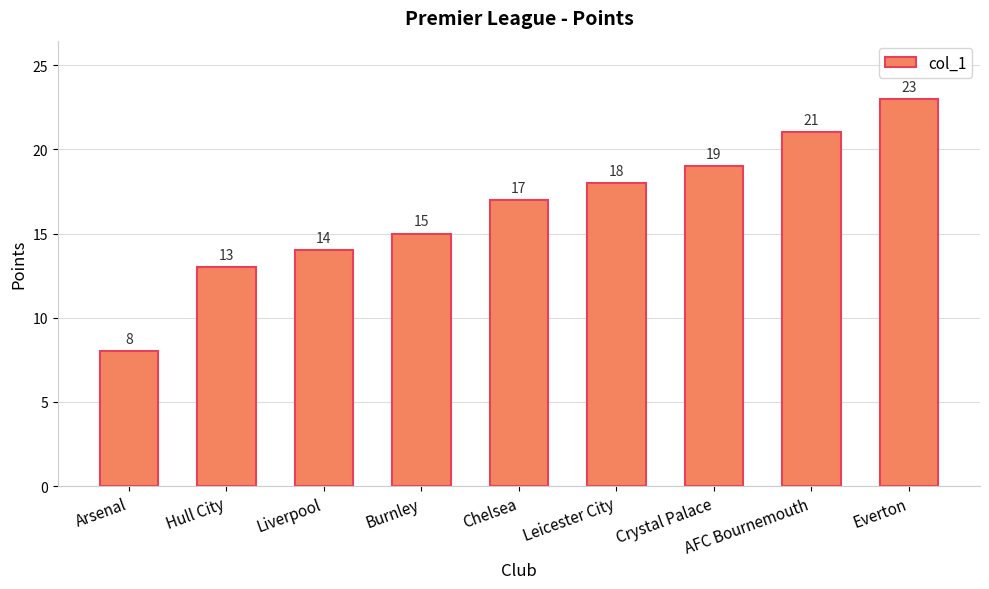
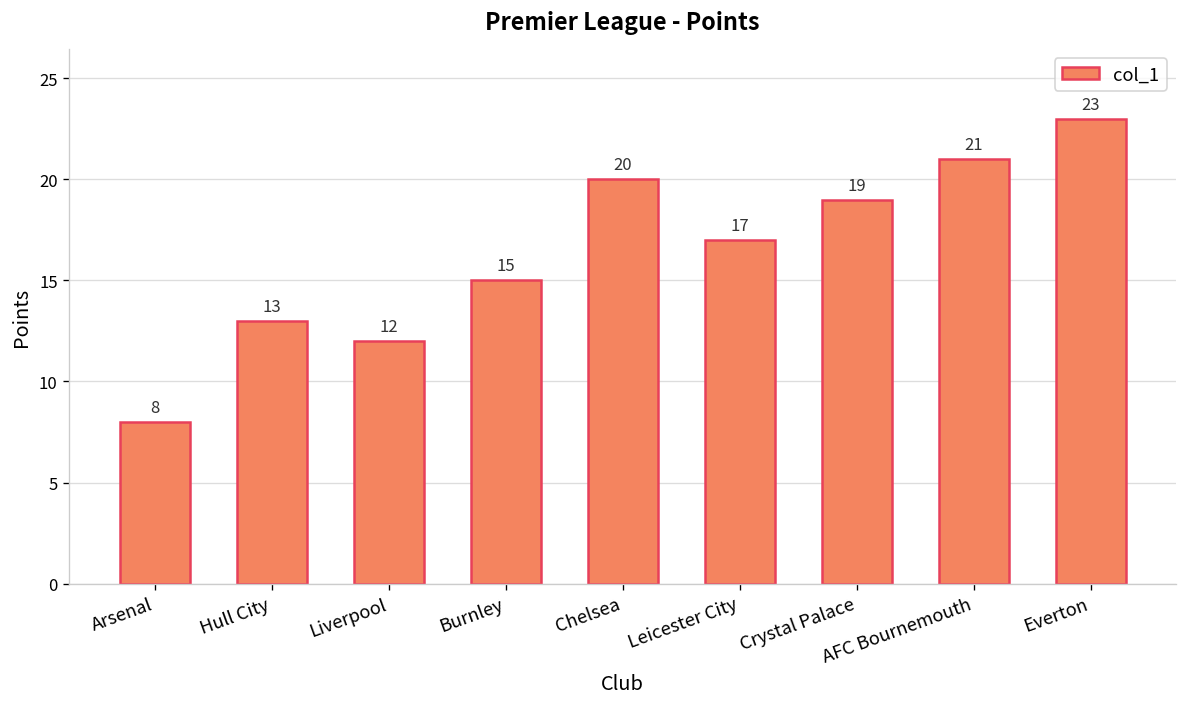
Liverpool: 14 -> 12
Chelsea: 17 -> 20
Leicester City: 18 -> 17
